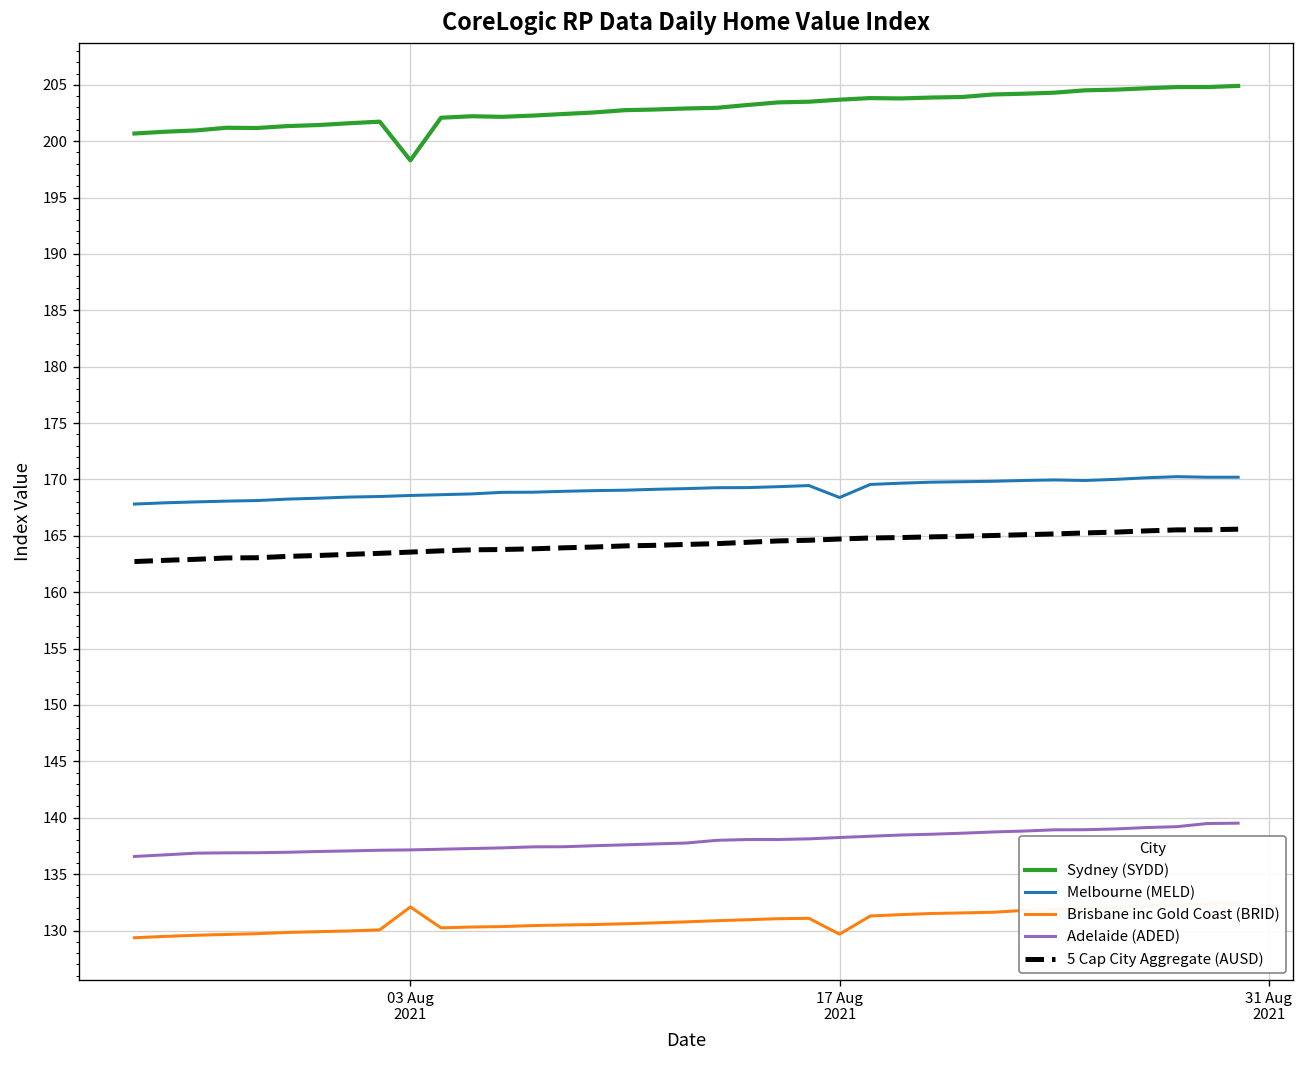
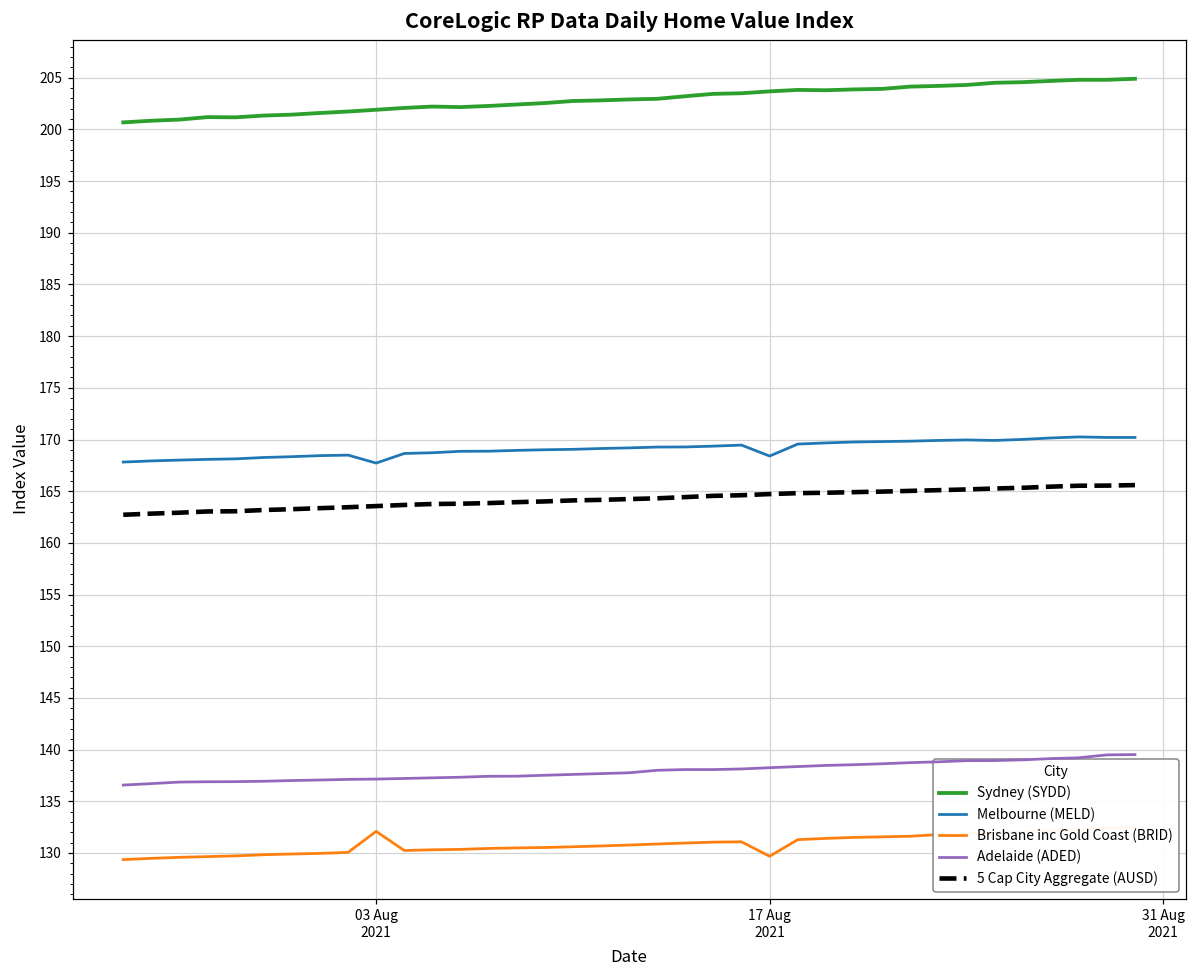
Sydney (SYDD), 03 Aug 2021: 198 -> 202
Melbourne (MELD), 03 Aug 2021: 169 -> 168
